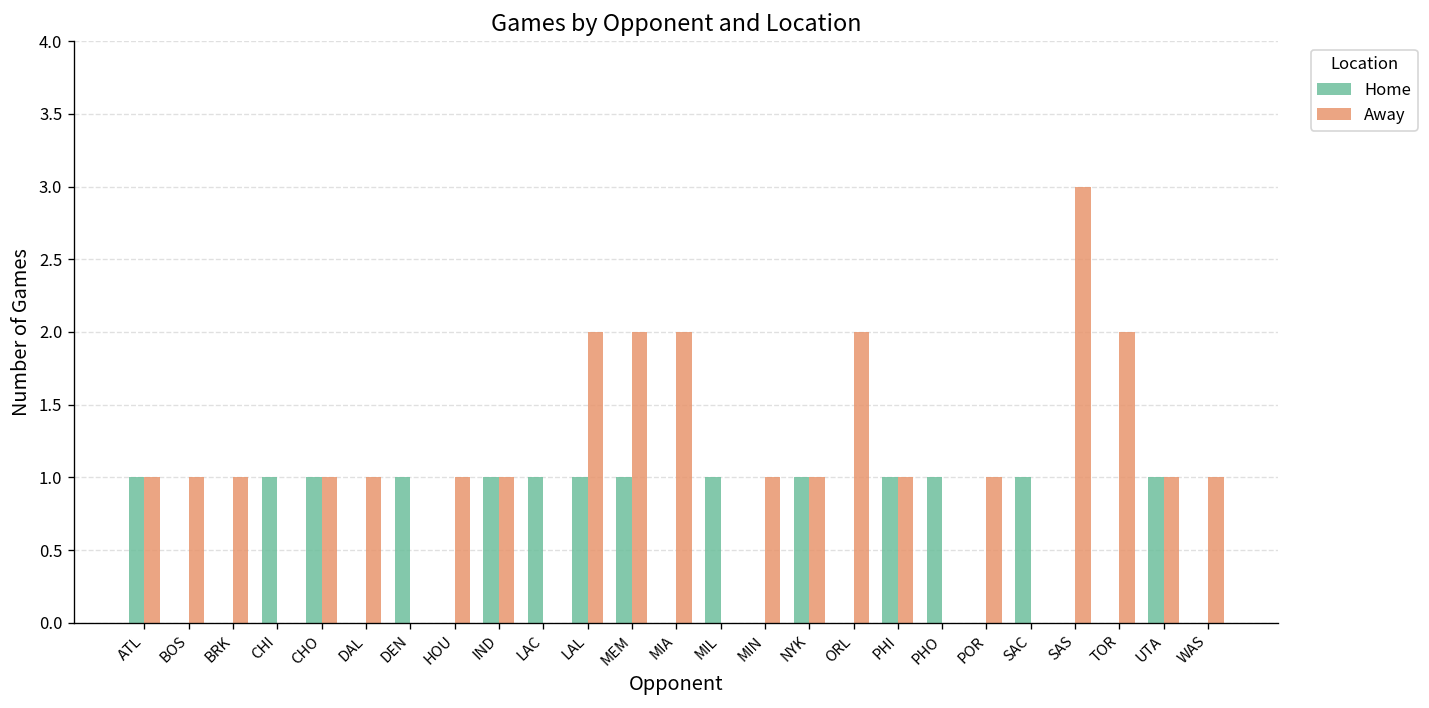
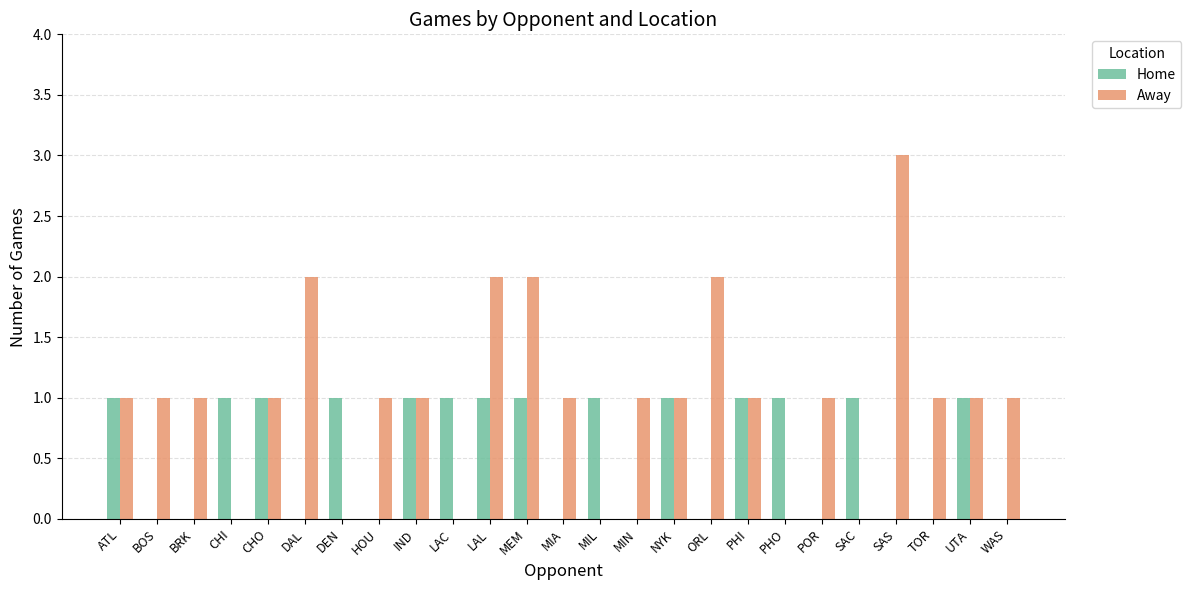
Away, DAL: 1 -> 2
Away, MIA: 2 -> 1
Away, TOR: 2 -> 1
